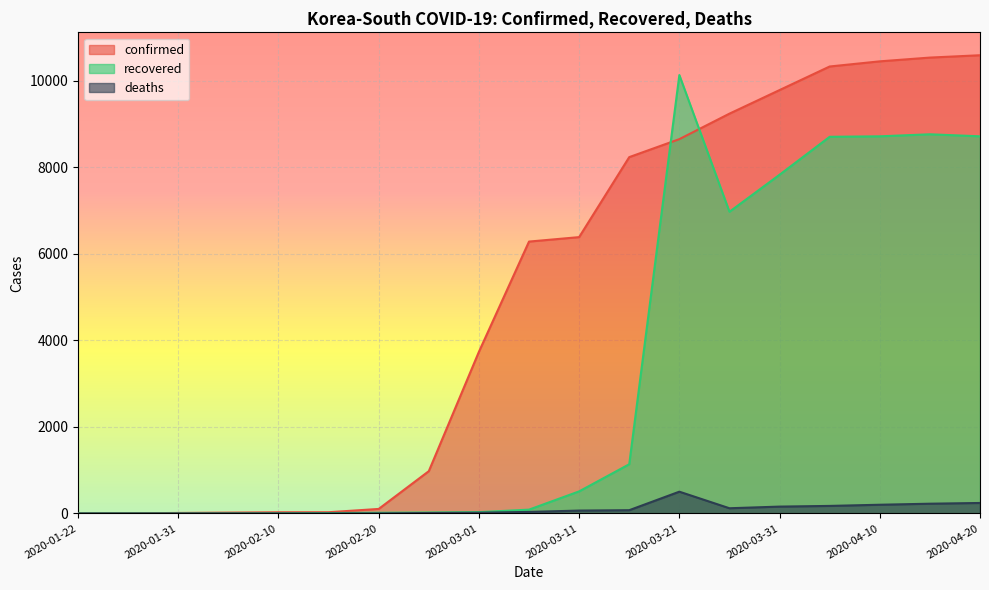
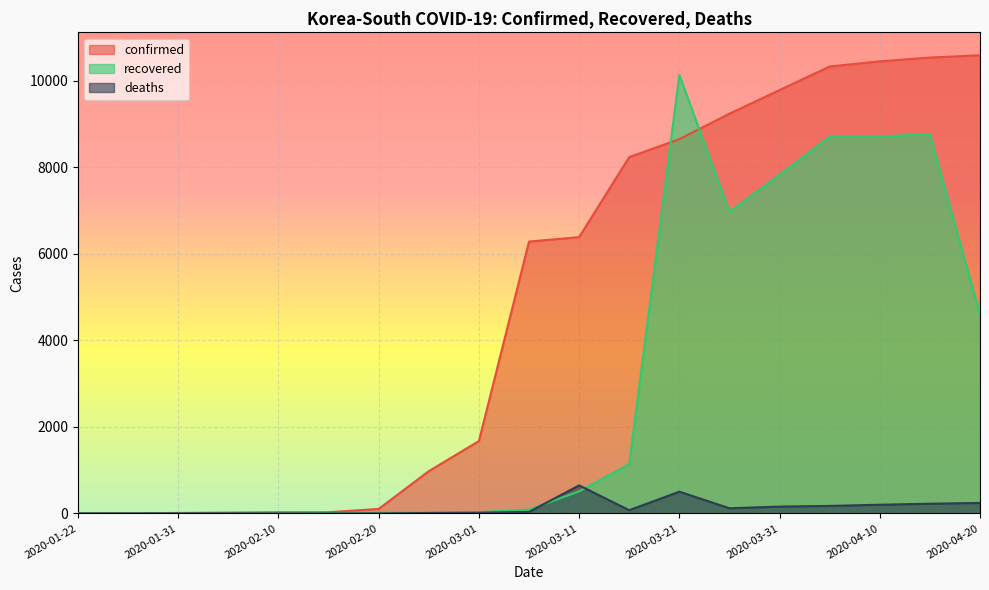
confirmed, 2020-03-01: 3700 -> 1700
deaths, 2020-03-11: 100 -> 600
recovered, 2020-04-20: 8700 -> 4600
